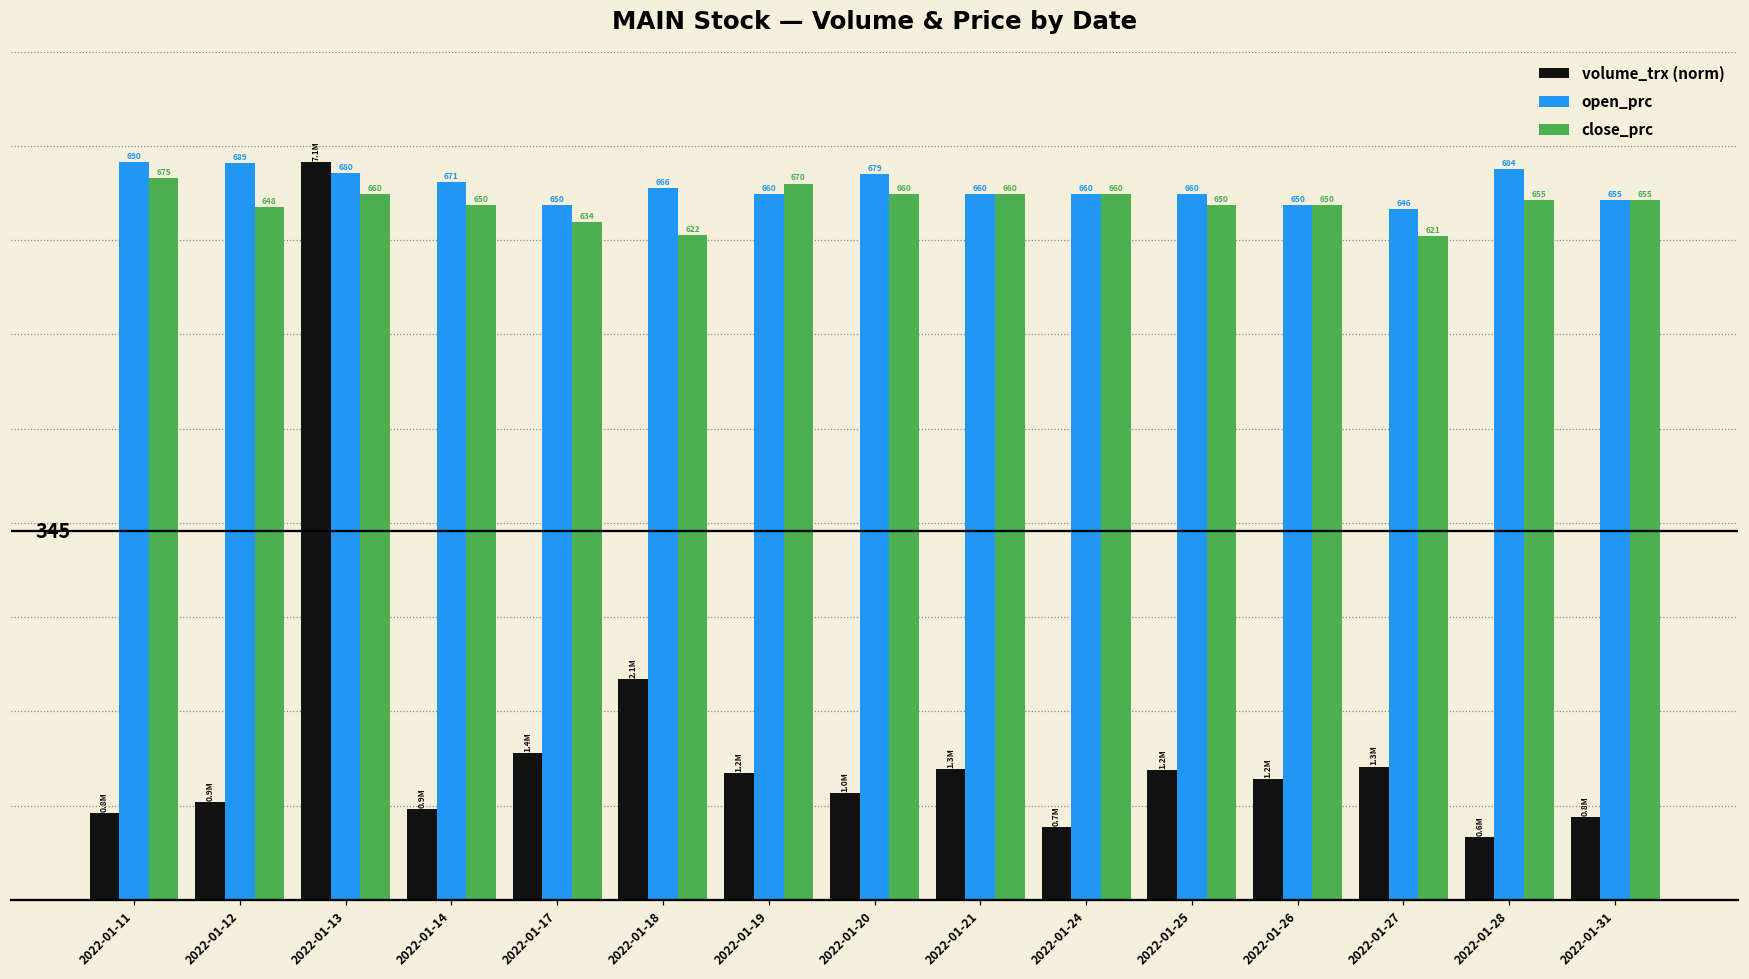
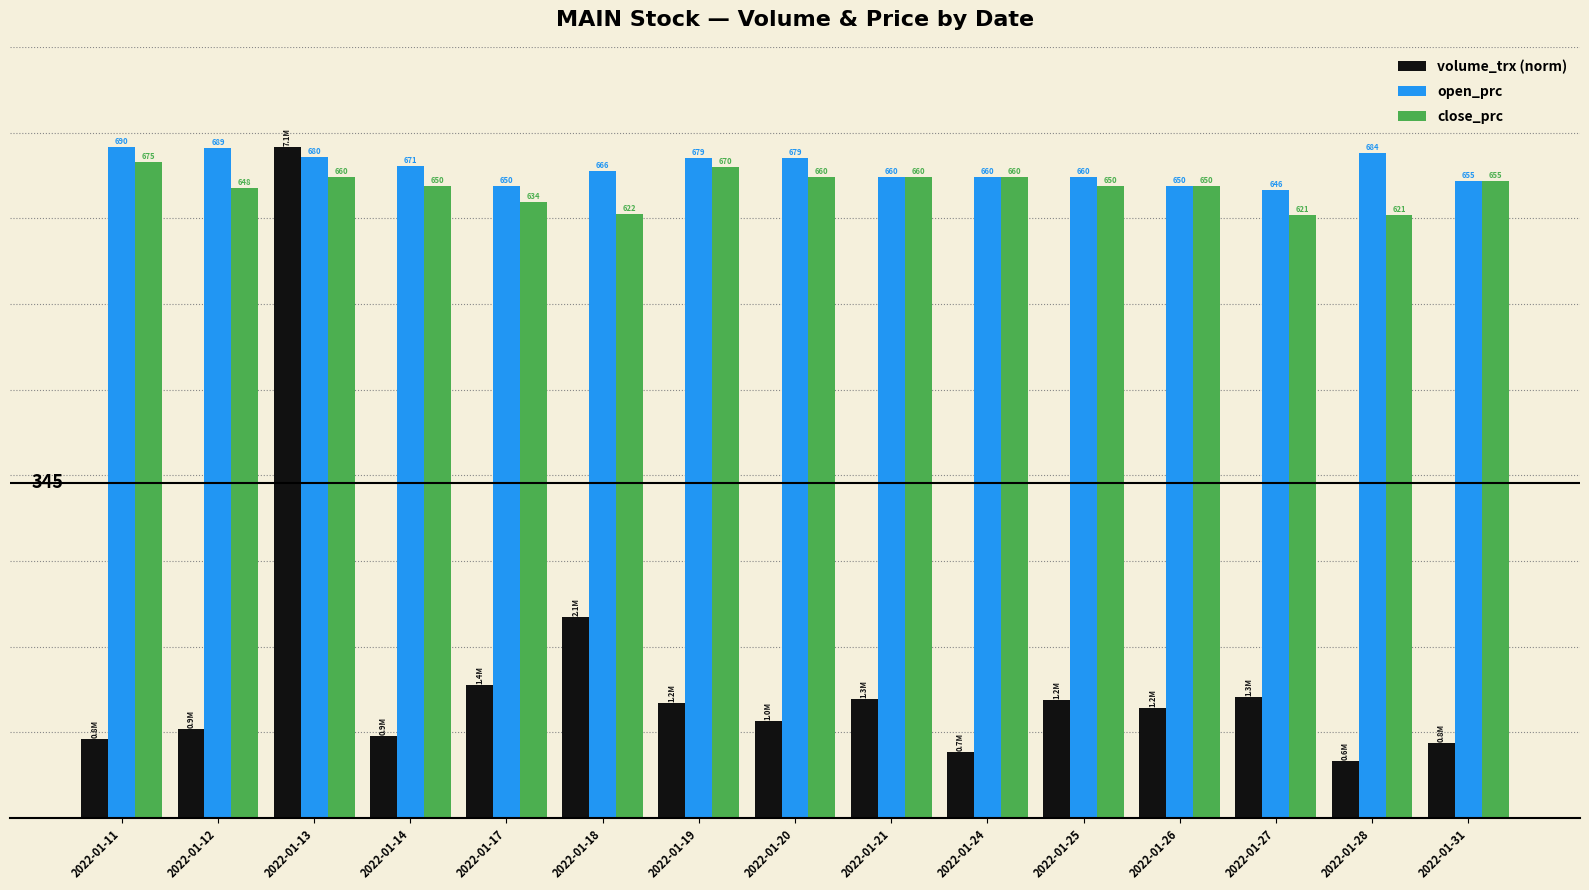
open_prc, 2022-01-19: 660 -> 679
close_prc, 2022-01-28: 655 -> 621
